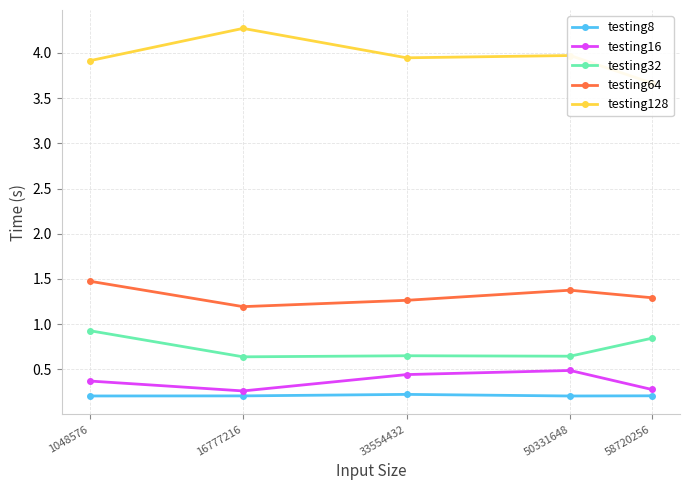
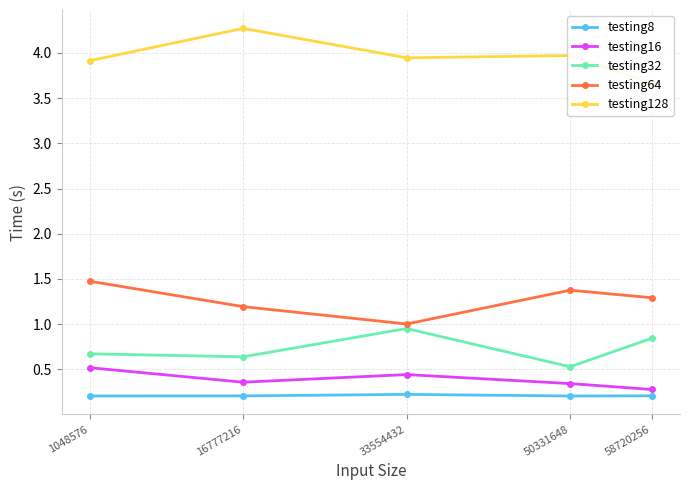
testing16, 1048576: 0.4 -> 0.5
testing32, 1048576: 0.9 -> 0.7
testing16, 16777216: 0.3 -> 0.4
testing32, 33554432: 0.6 -> 1.0
testing64, 33554432: 1.3 -> 1.0
testing16, 50331648: 0.5 -> 0.3
testing32, 50331648: 0.6 -> 0.5
